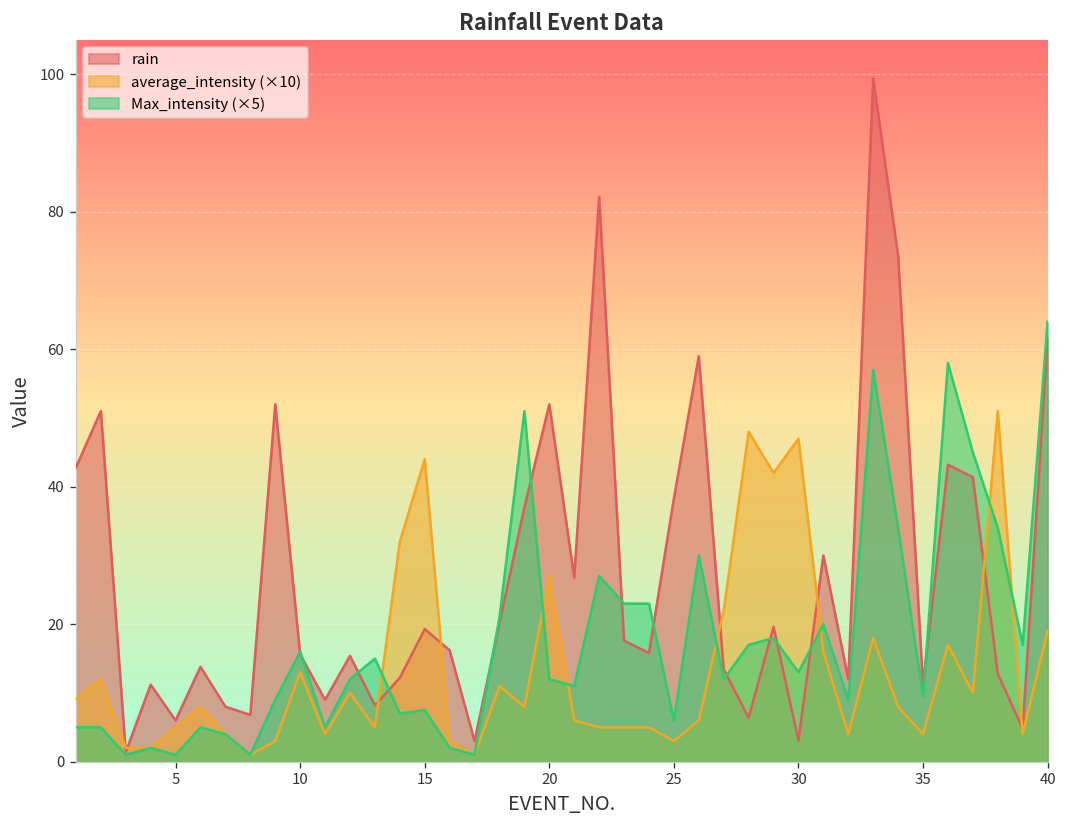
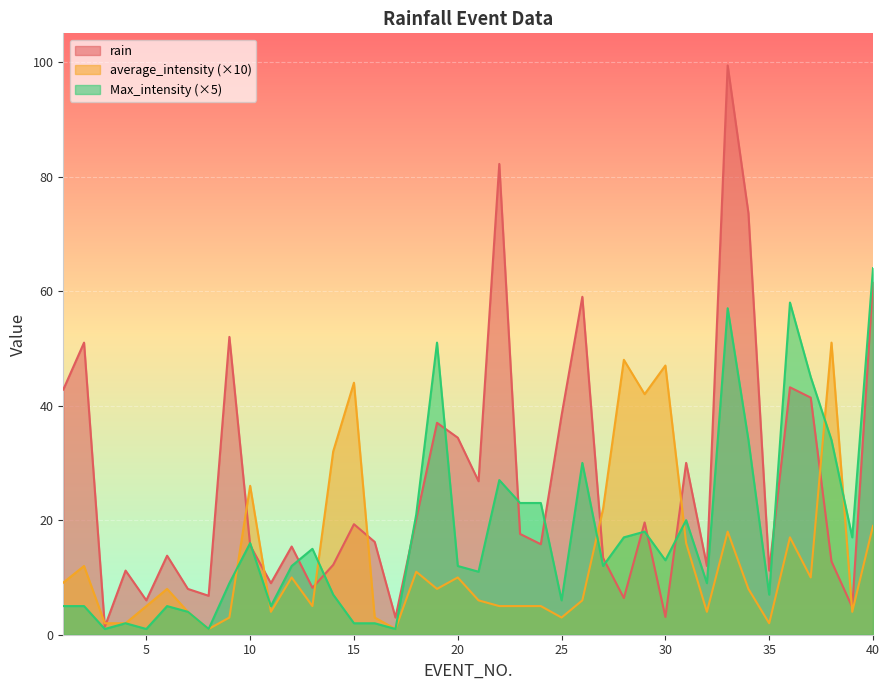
average_intensity (×10), 10: 13 -> 26
Max_intensity (×5), 15: 8 -> 2
rain, 20: 52 -> 34
average_intensity (×10), 20: 27 -> 10
average_intensity (×10), 35: 4 -> 2
Max_intensity (×5), 35: 10 -> 7
